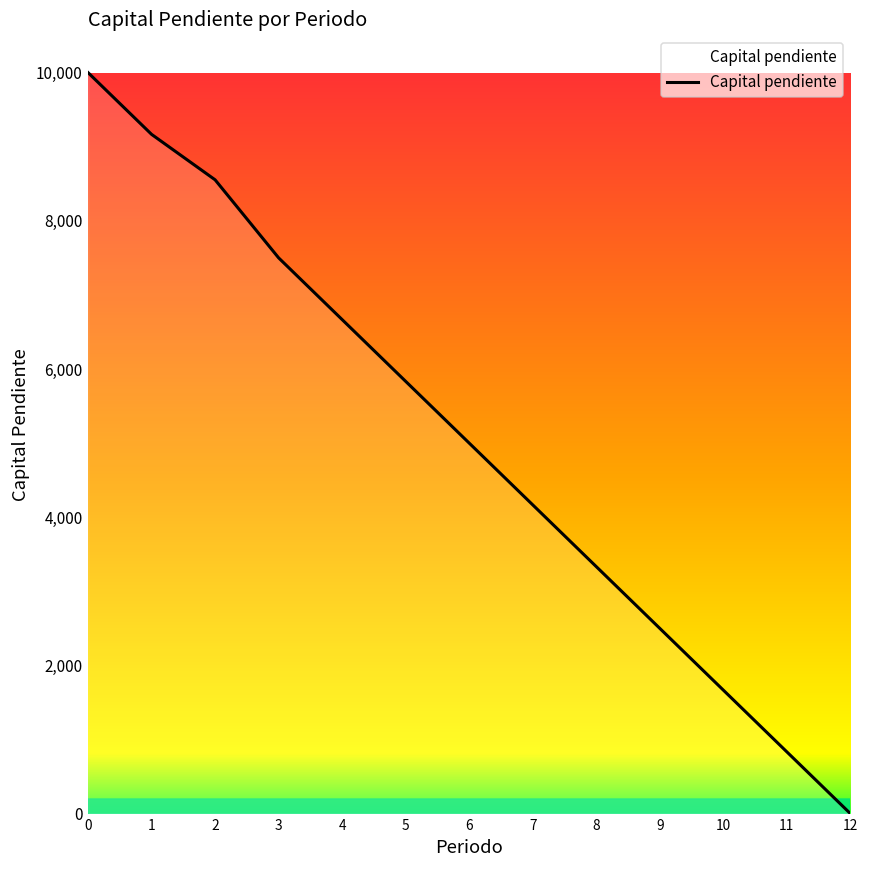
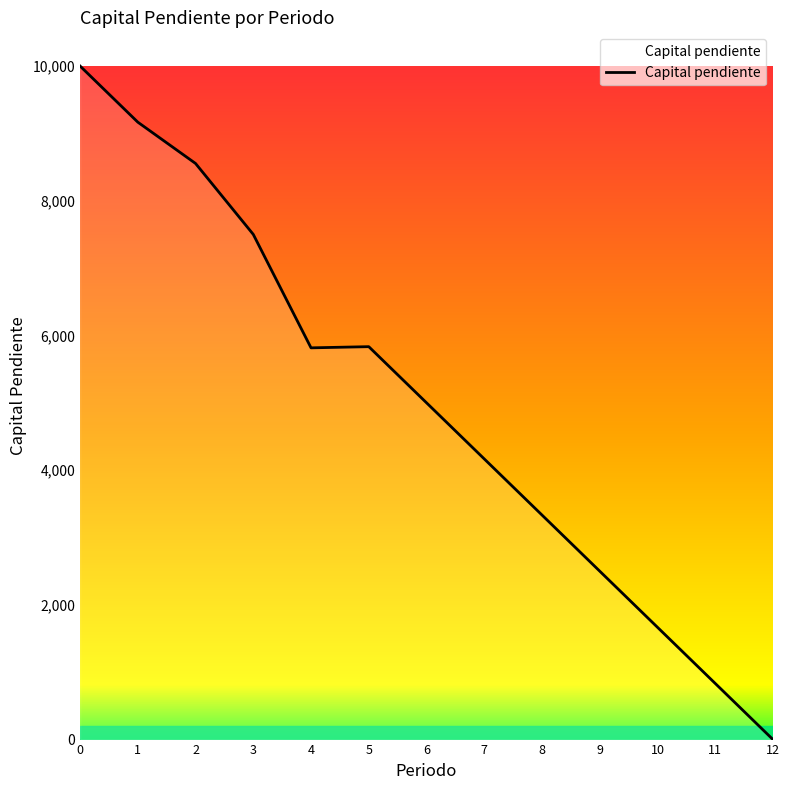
4: 6,700 -> 5,800
